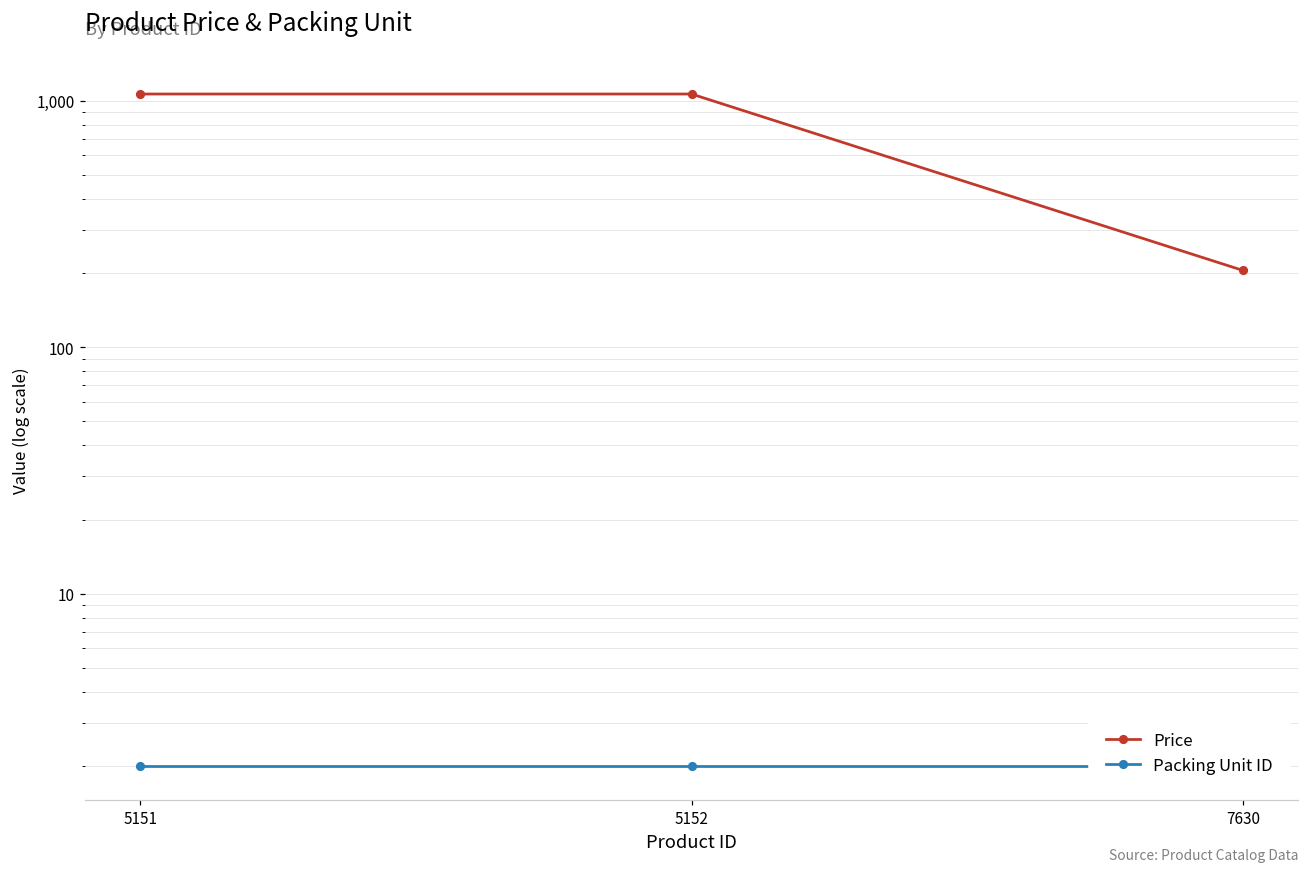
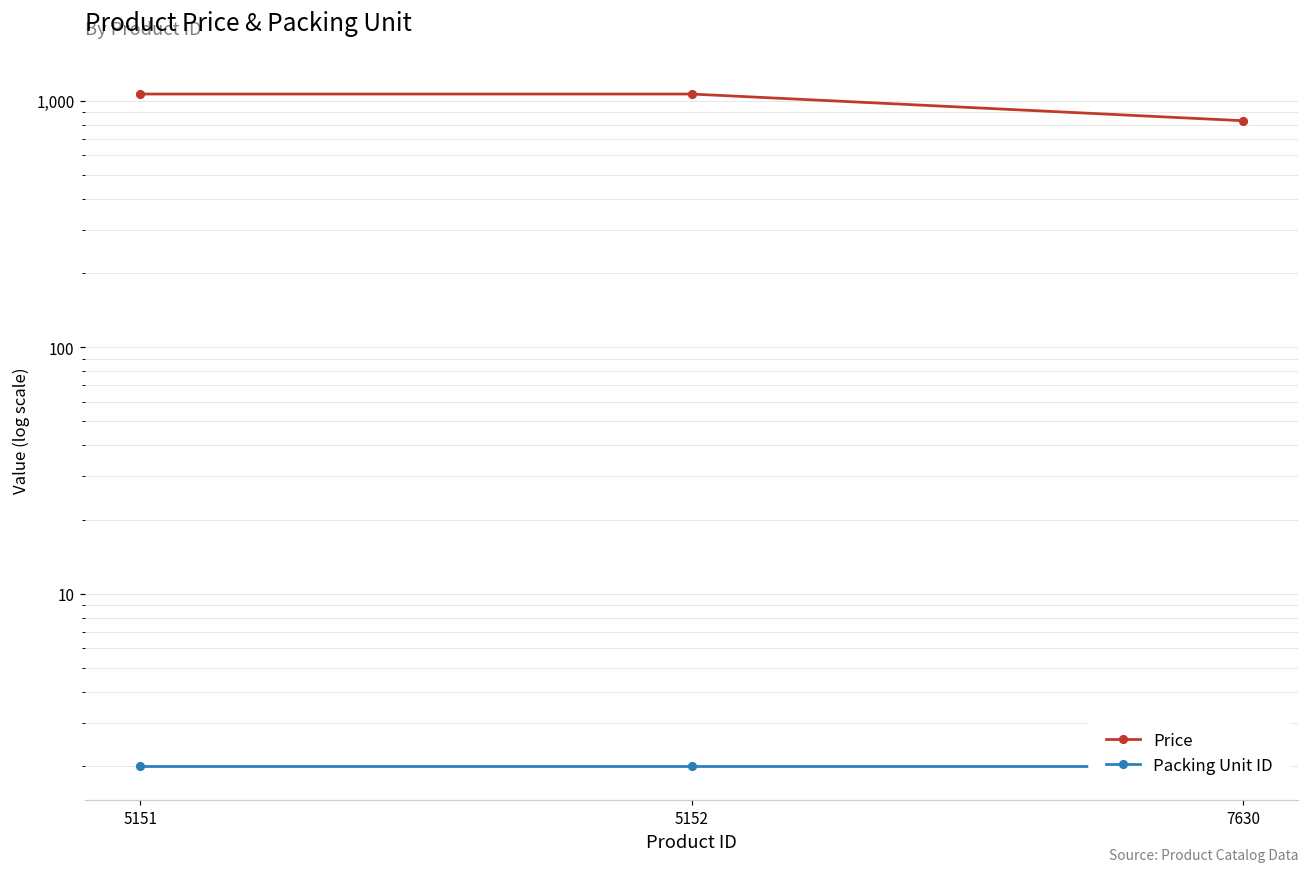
Price, 7630: 210 -> 830
